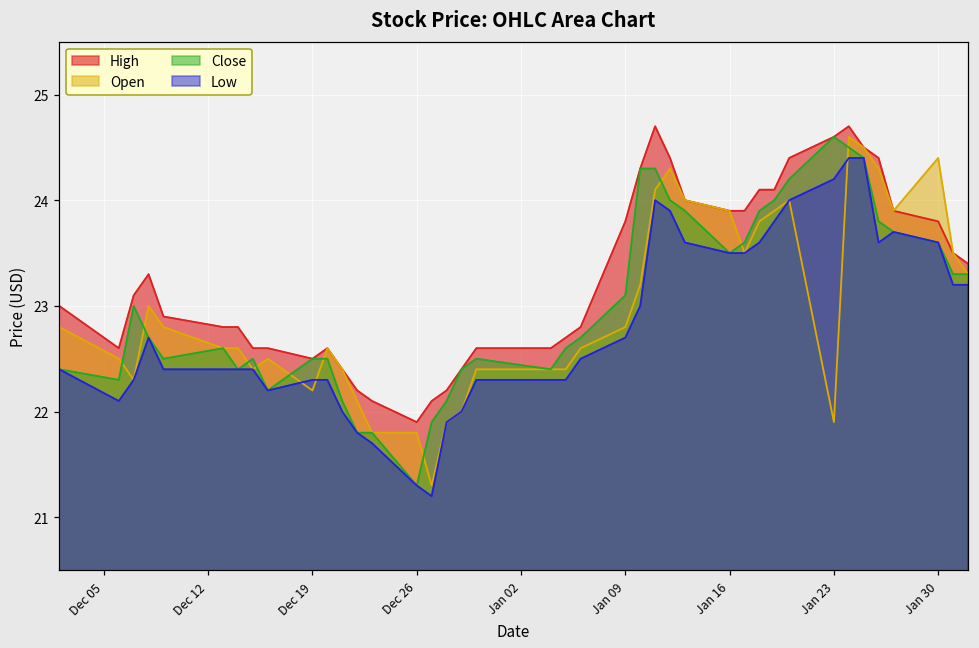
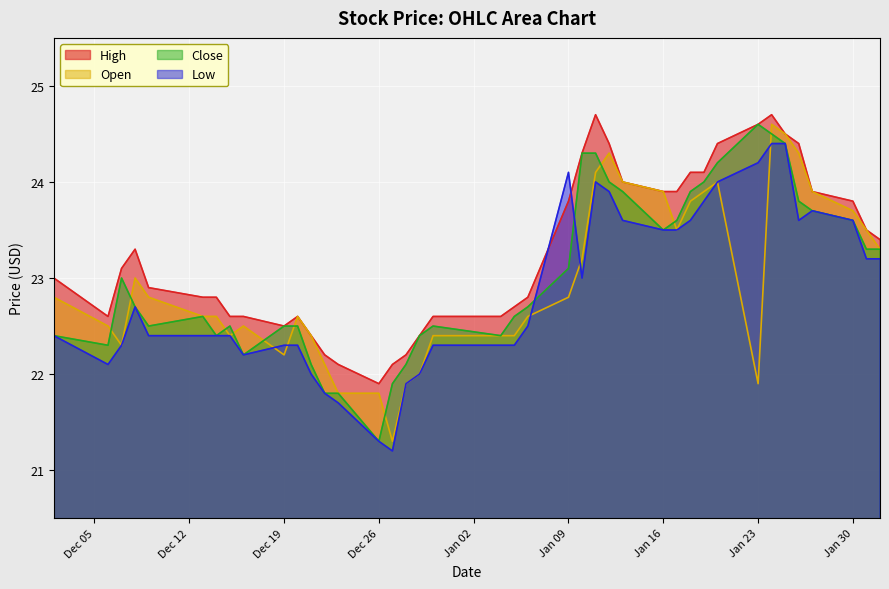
Low, Jan 09: 22.7 -> 24.1
Open, Jan 30: 24.4 -> 23.7
